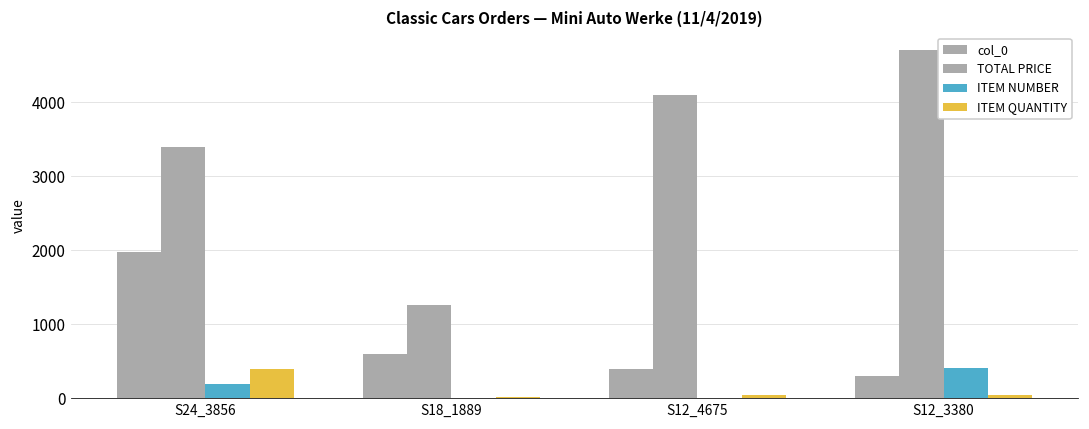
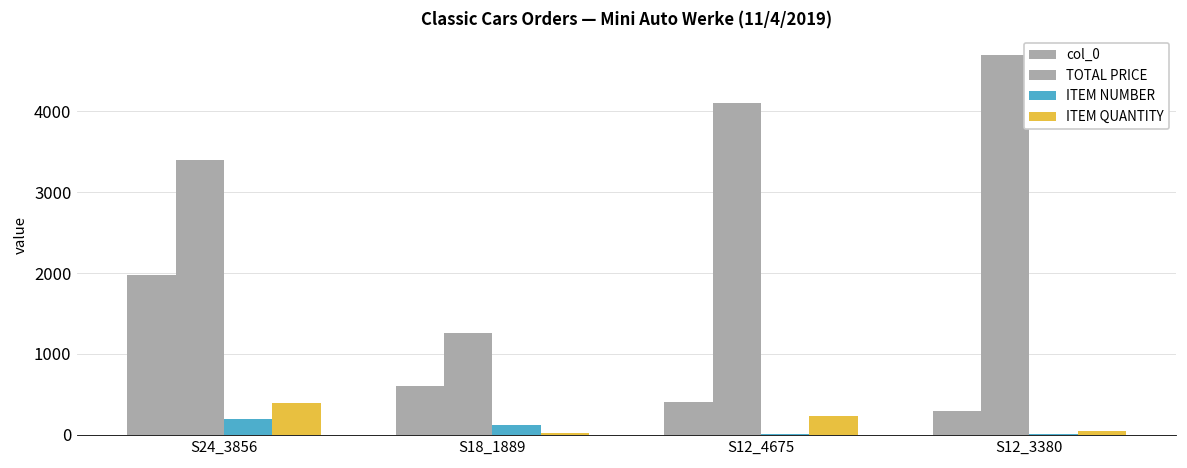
ITEM NUMBER, S18_1889: 0 -> 100
ITEM QUANTITY, S12_4675: 0 -> 200
ITEM NUMBER, S12_3380: 400 -> 0
